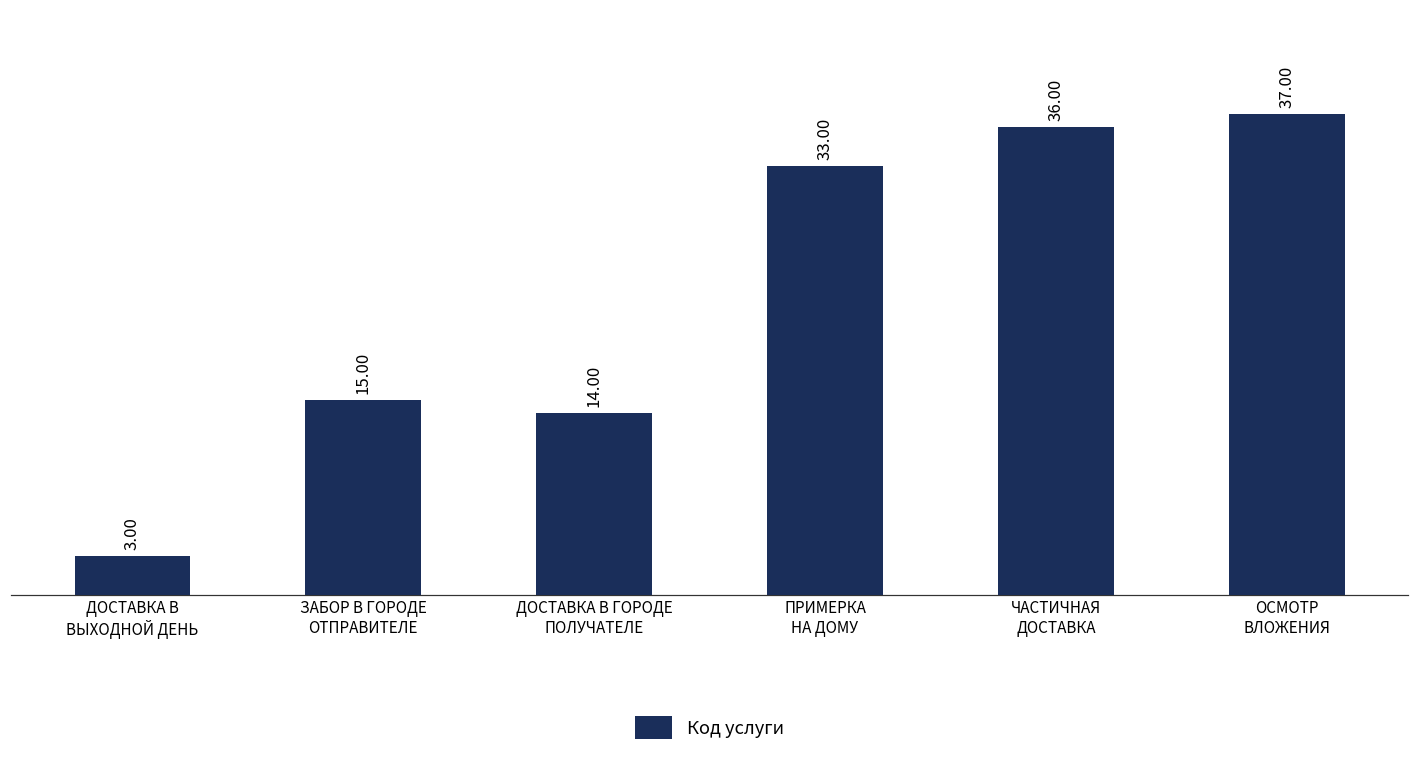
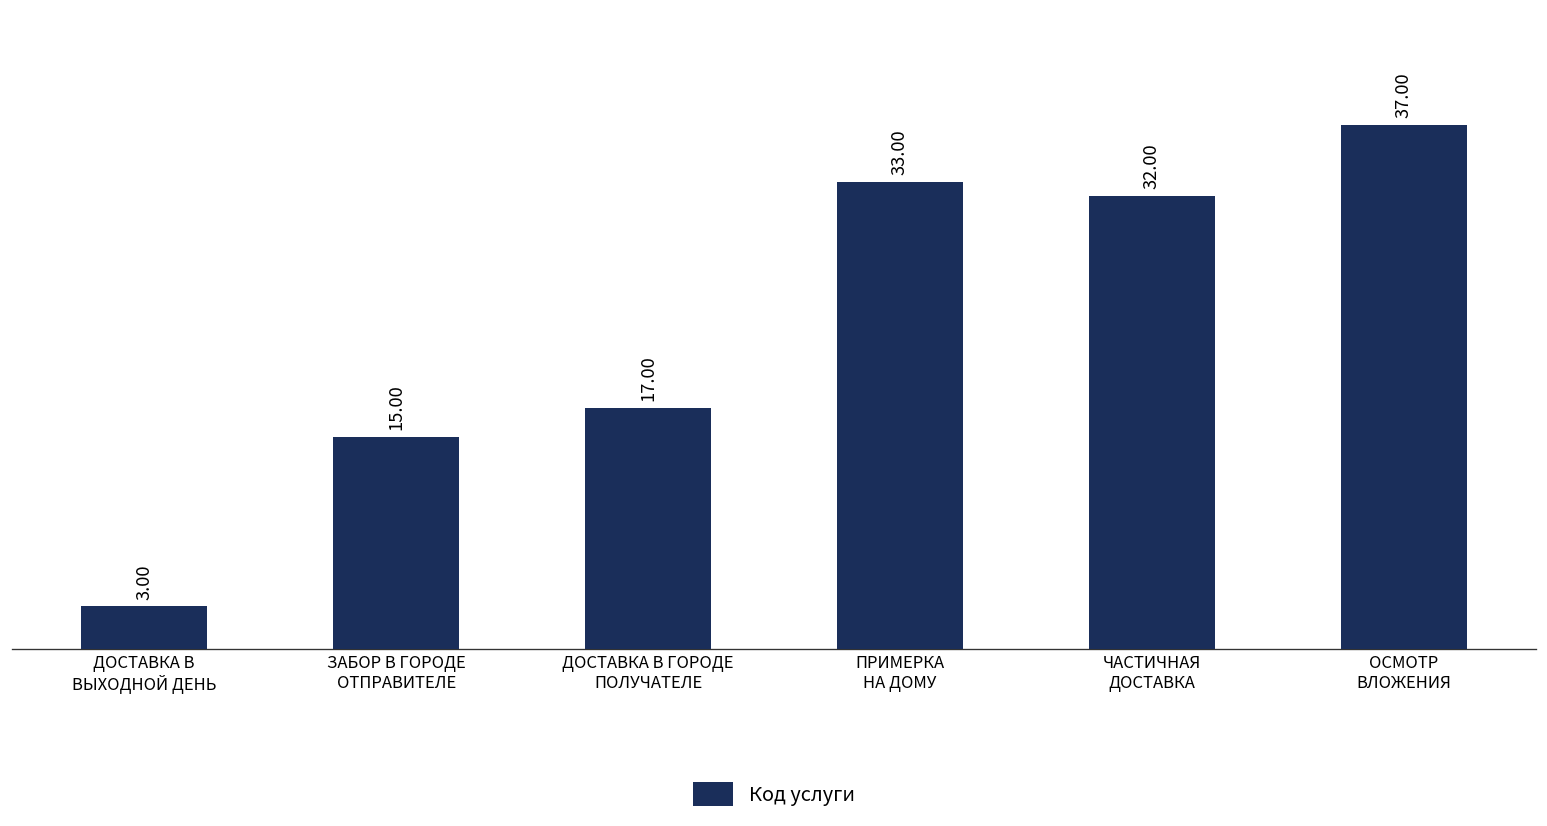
ДОСТАВКА В ГОРОДЕ ПОЛУЧАТЕЛЕ: 14.00 -> 17.00
ЧАСТИЧНАЯ ДОСТАВКА: 36.00 -> 32.00
